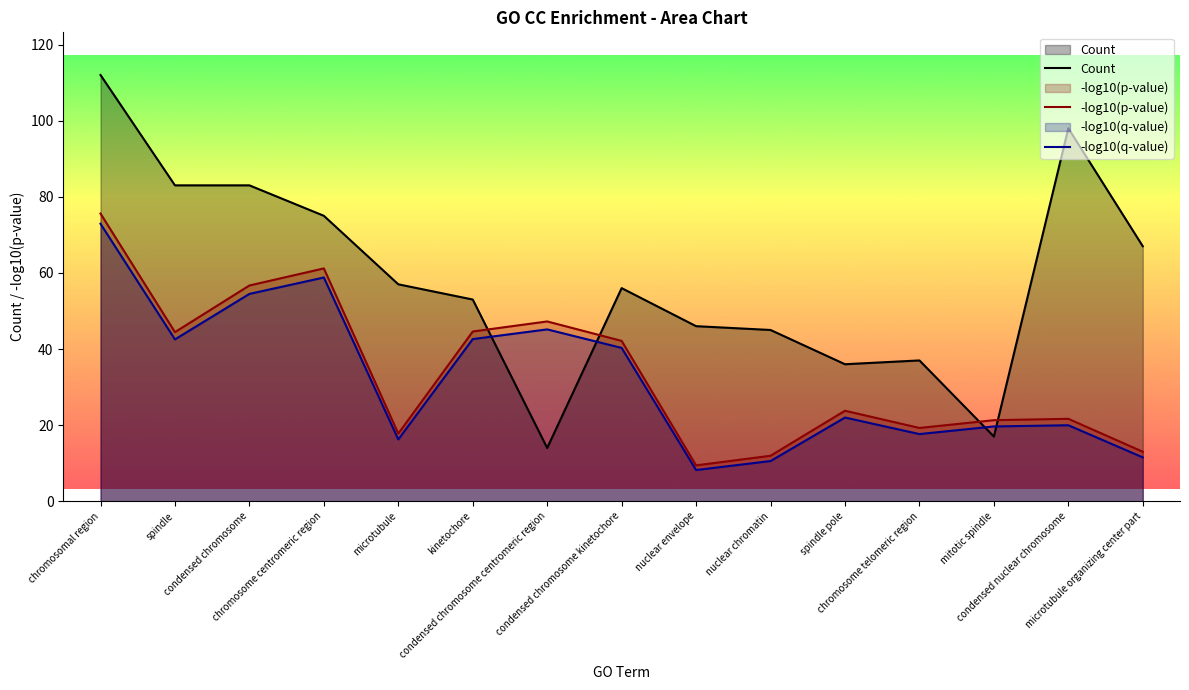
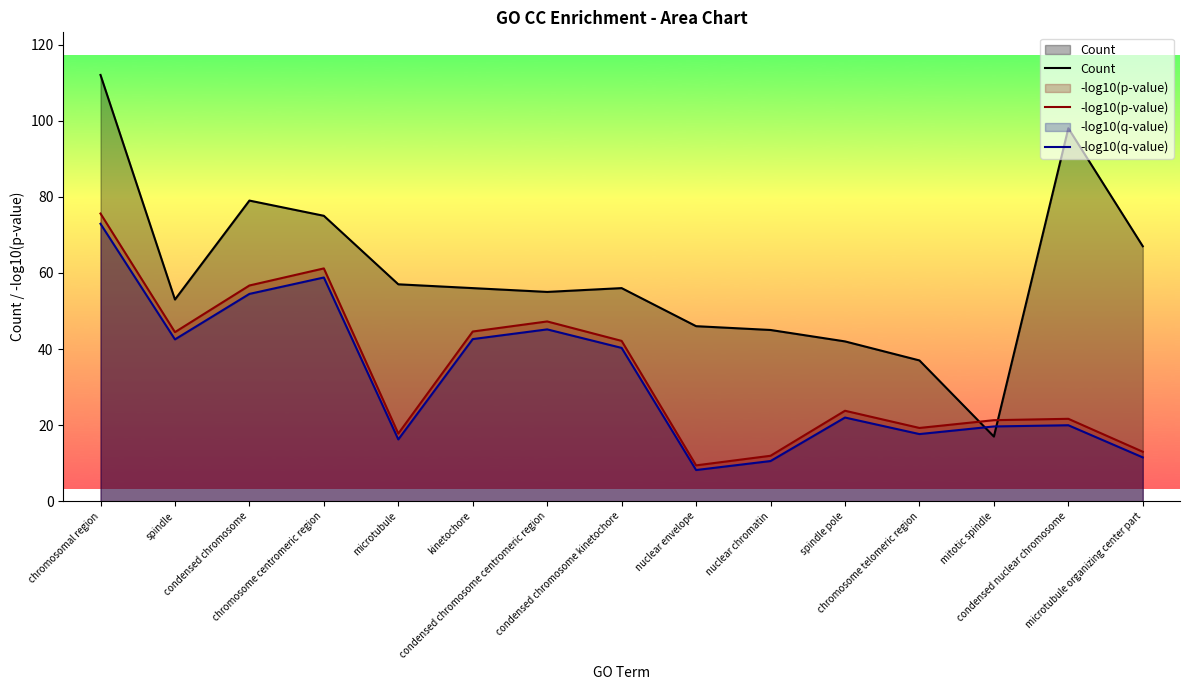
Count, spindle: 83 -> 53
Count, condensed chromosome: 83 -> 79
Count, kinetochore: 53 -> 56
Count, condensed chromosome centromeric region: 14 -> 55
Count, spindle pole: 36 -> 42
